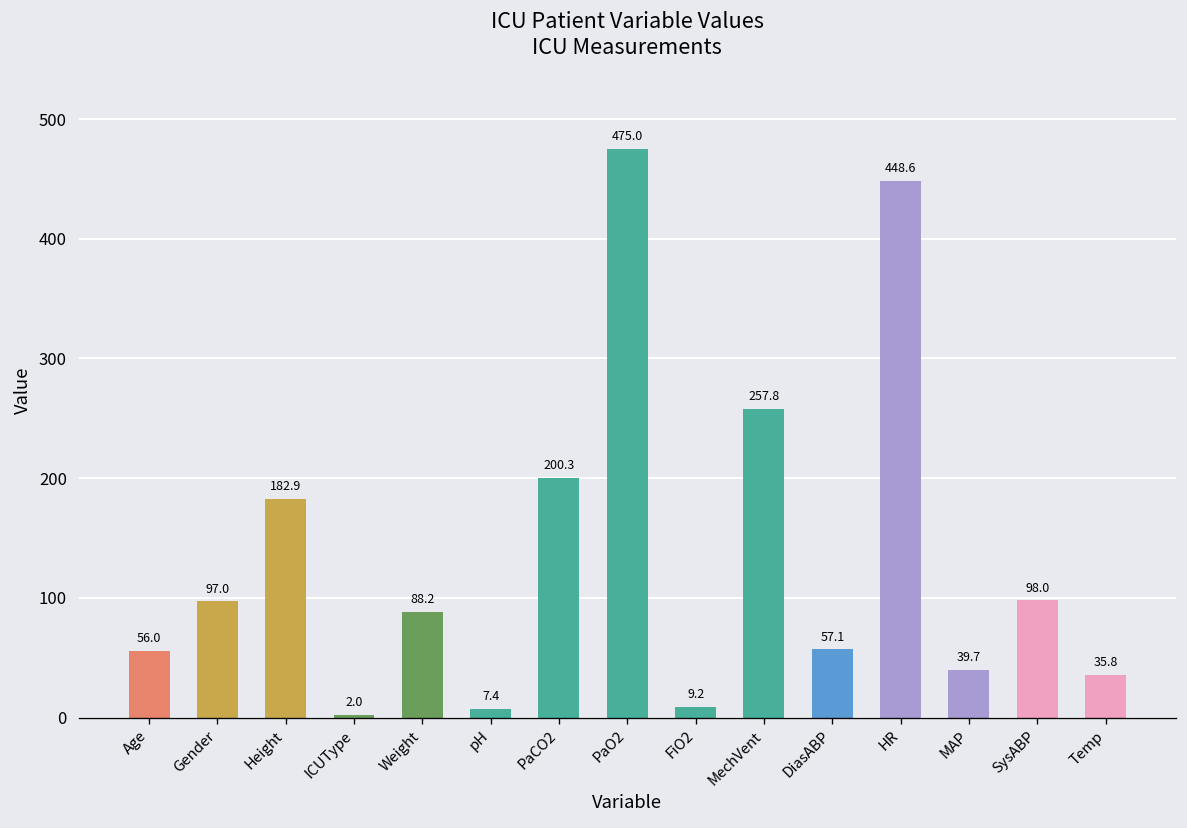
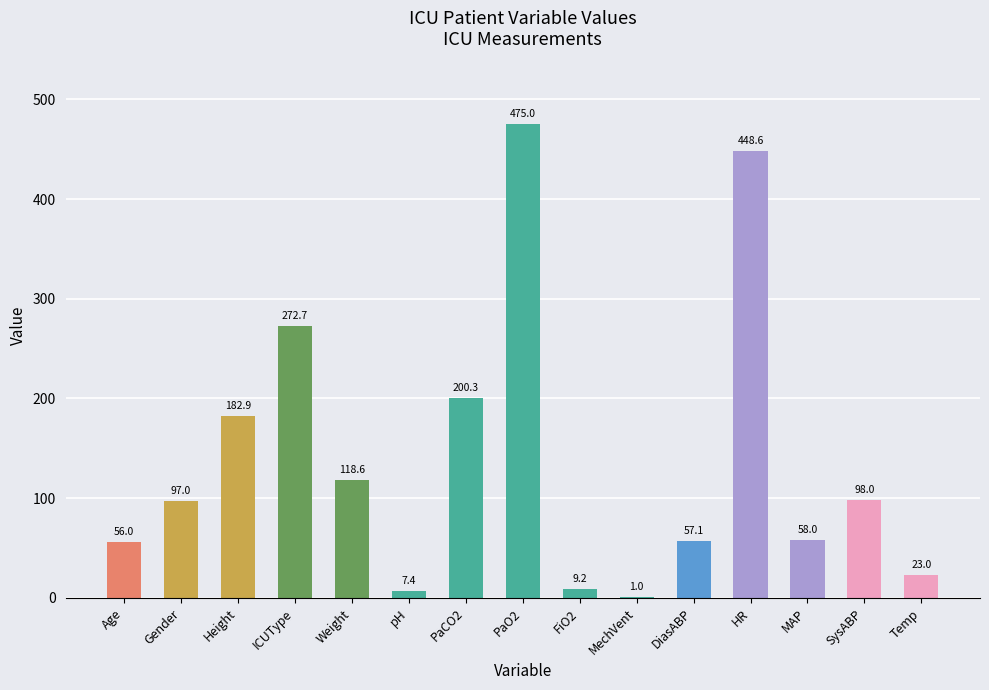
ICUType: 2.0 -> 272.7
Weight: 88.2 -> 118.6
MechVent: 257.8 -> 1.0
MAP: 39.7 -> 58.0
Temp: 35.8 -> 23.0
